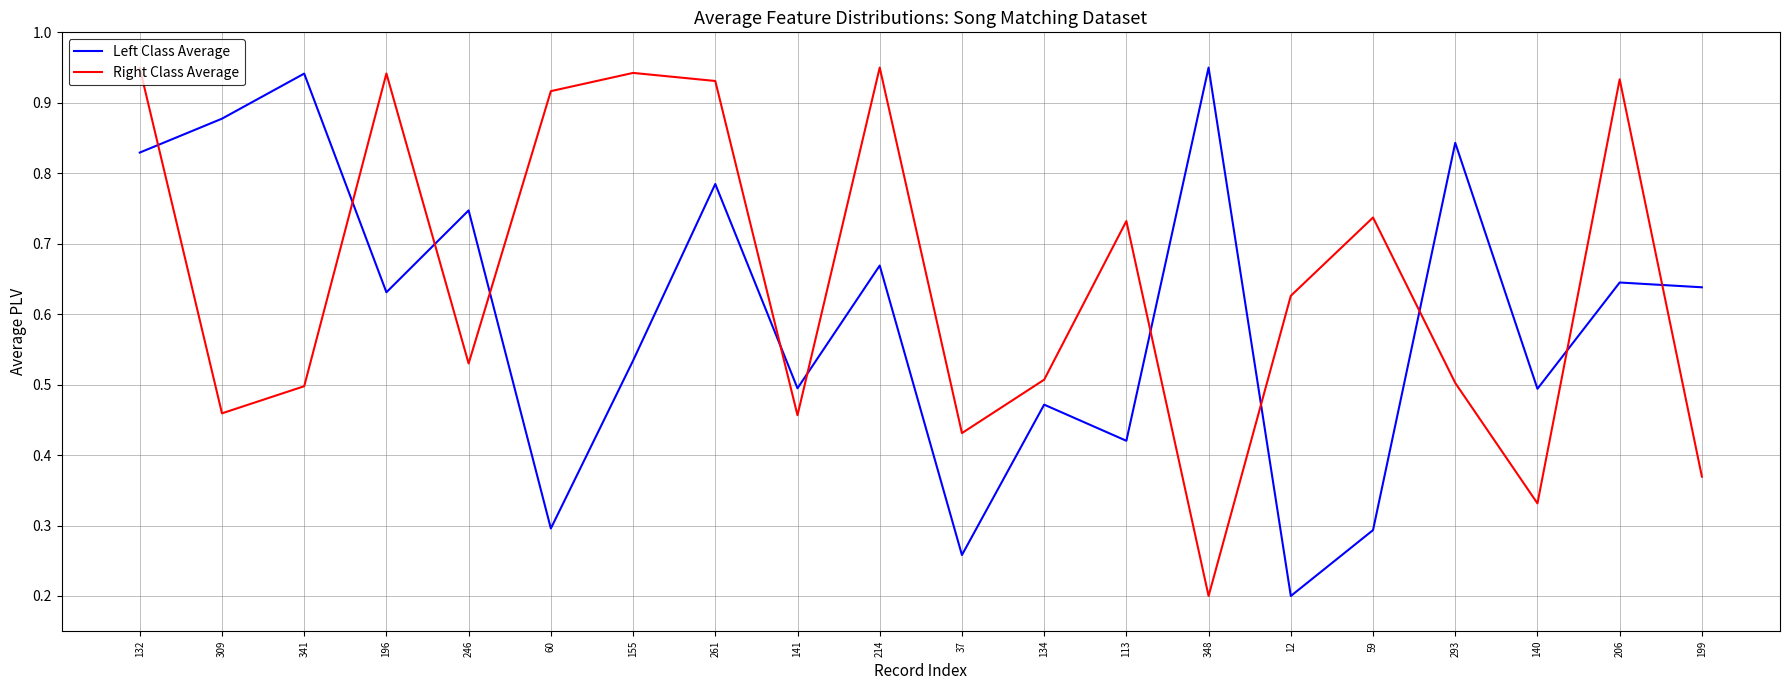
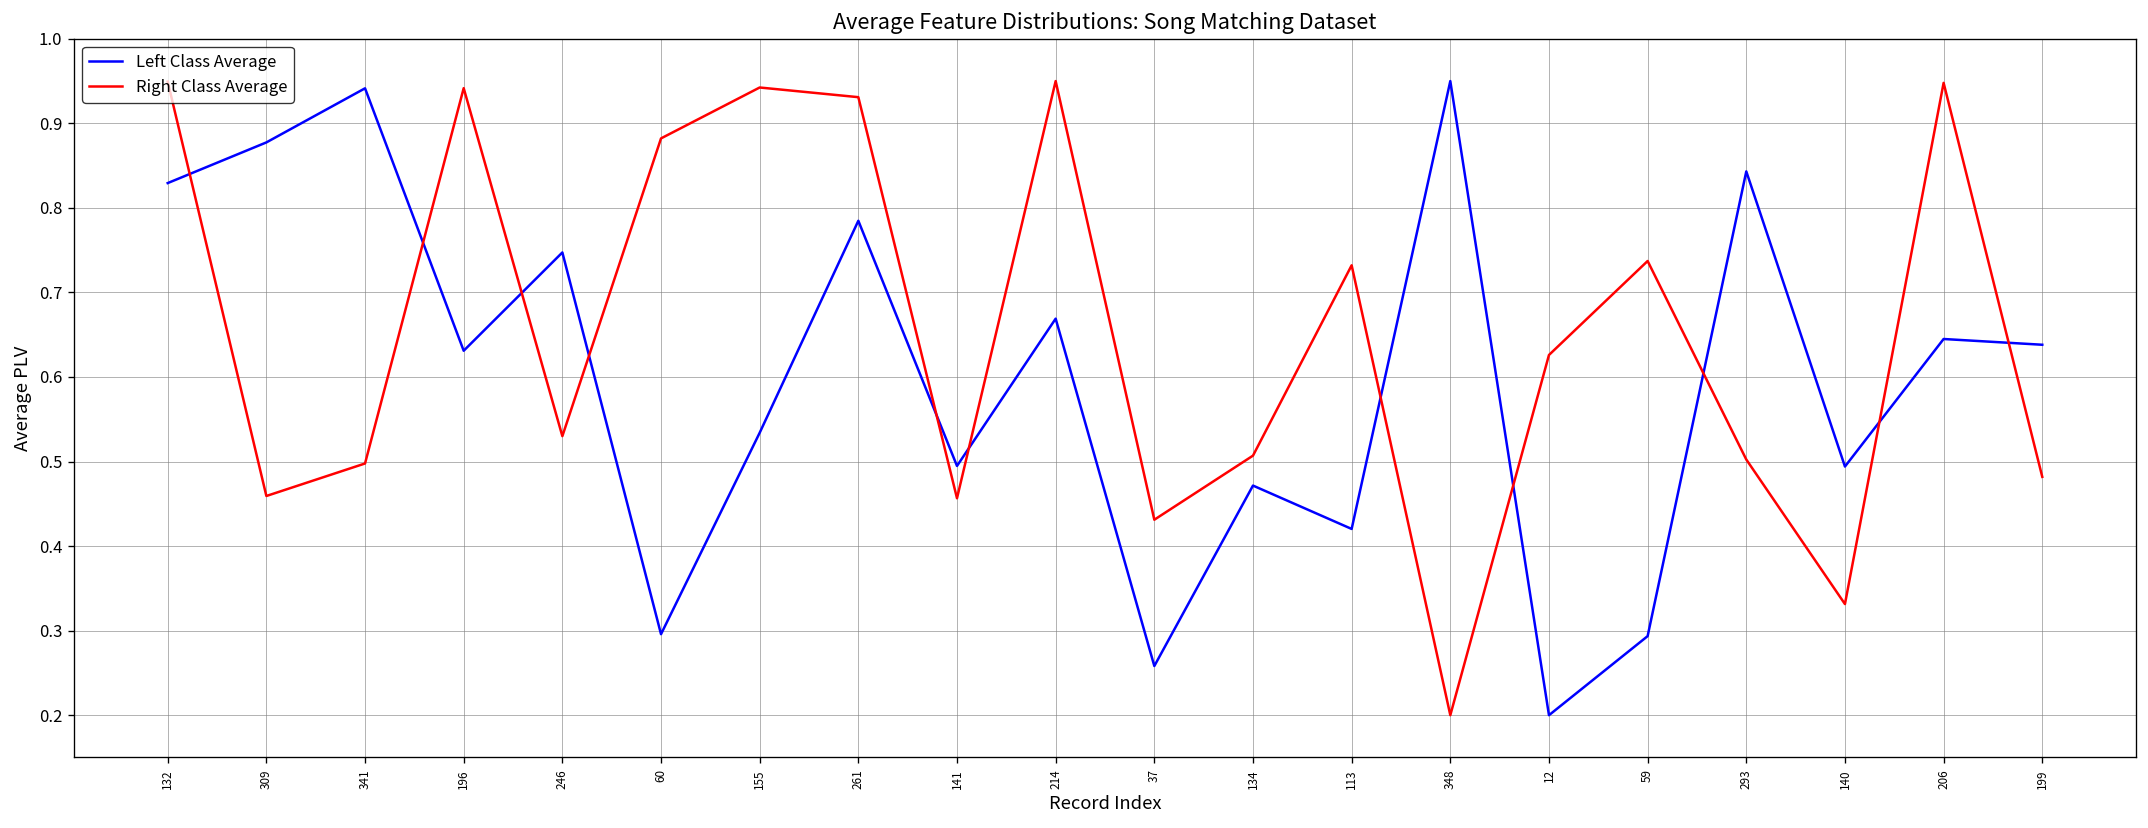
Right Class Average, 60: 0.92 -> 0.88
Right Class Average, 206: 0.93 -> 0.95
Right Class Average, 199: 0.37 -> 0.48
